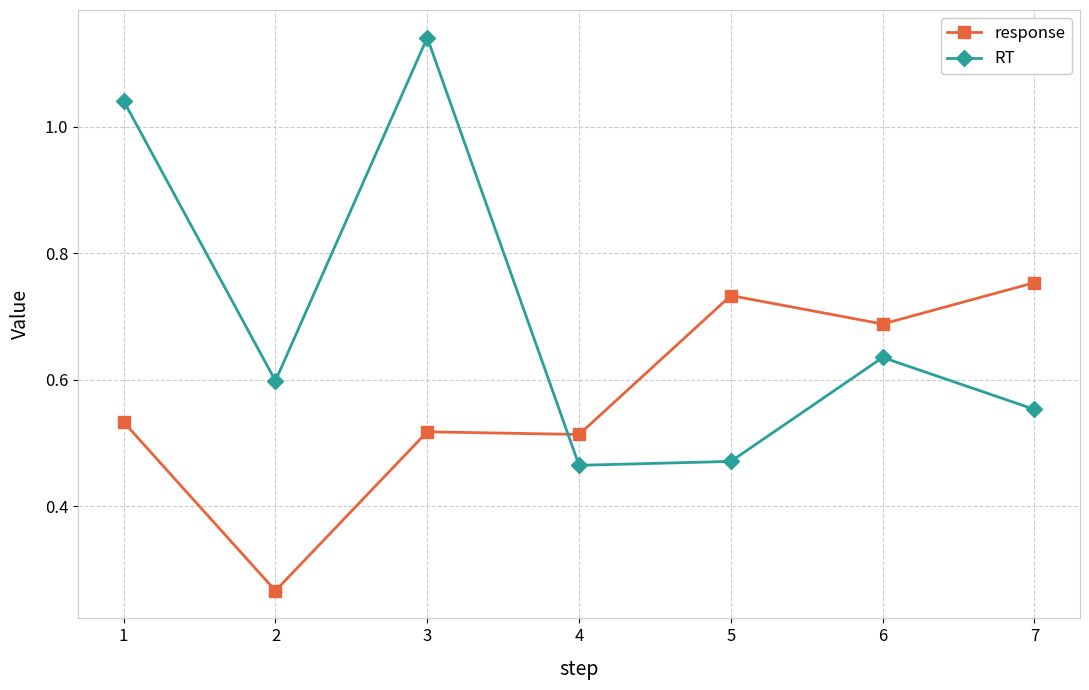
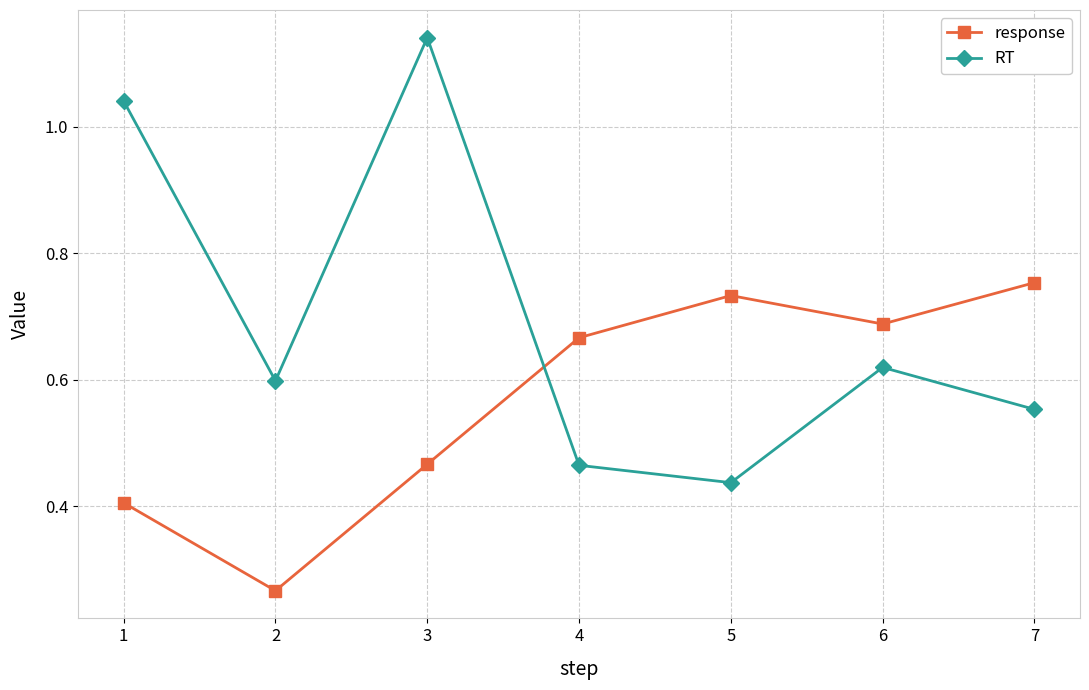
response, 1: 0.53 -> 0.41
response, 3: 0.52 -> 0.47
response, 4: 0.51 -> 0.67
RT, 5: 0.47 -> 0.44
RT, 6: 0.64 -> 0.62
